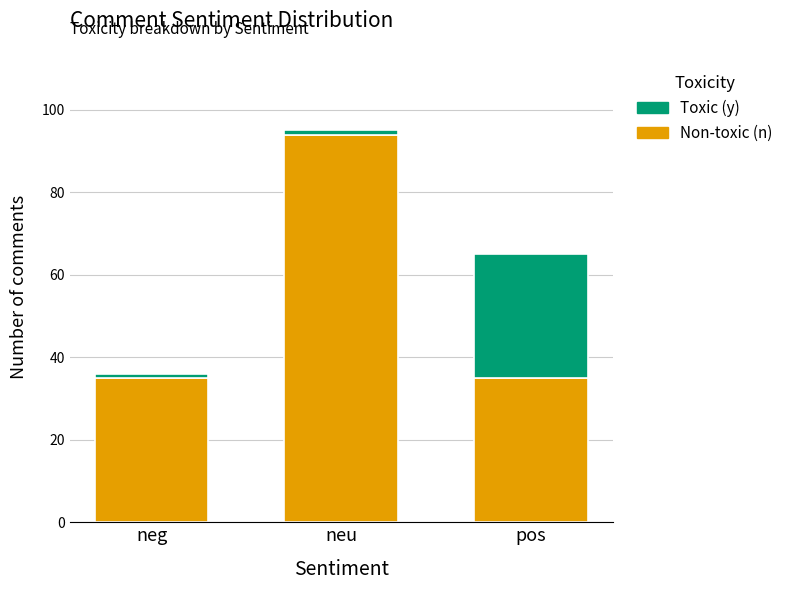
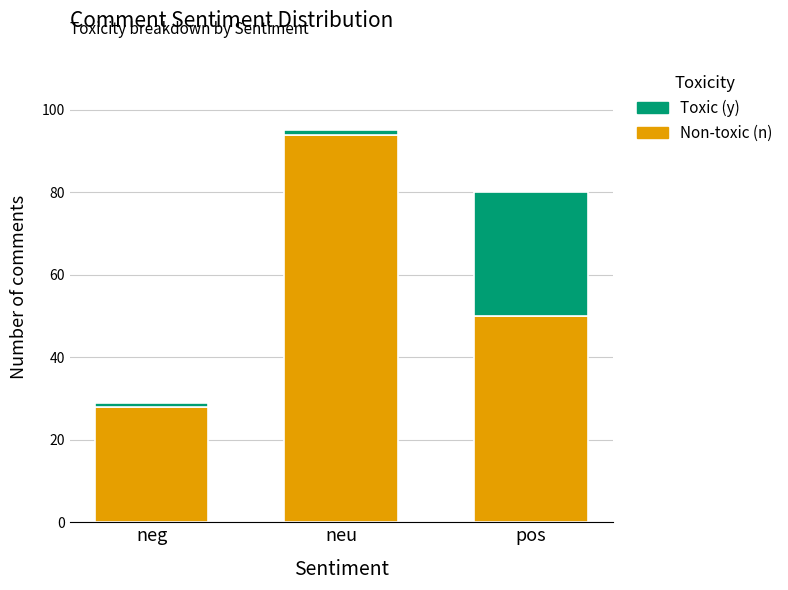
Non-toxic (n), neg: 35 -> 28
Non-toxic (n), pos: 35 -> 50
